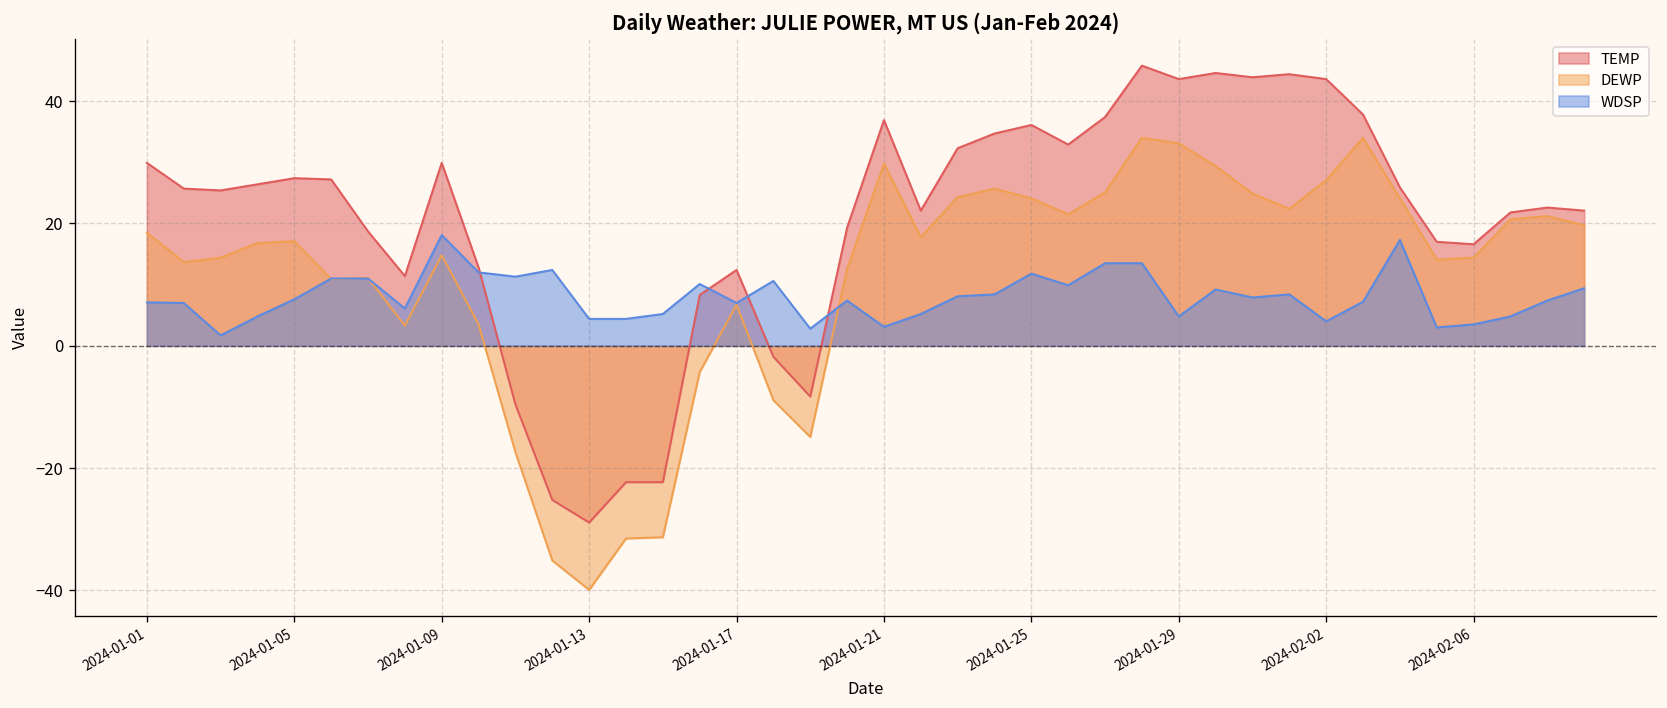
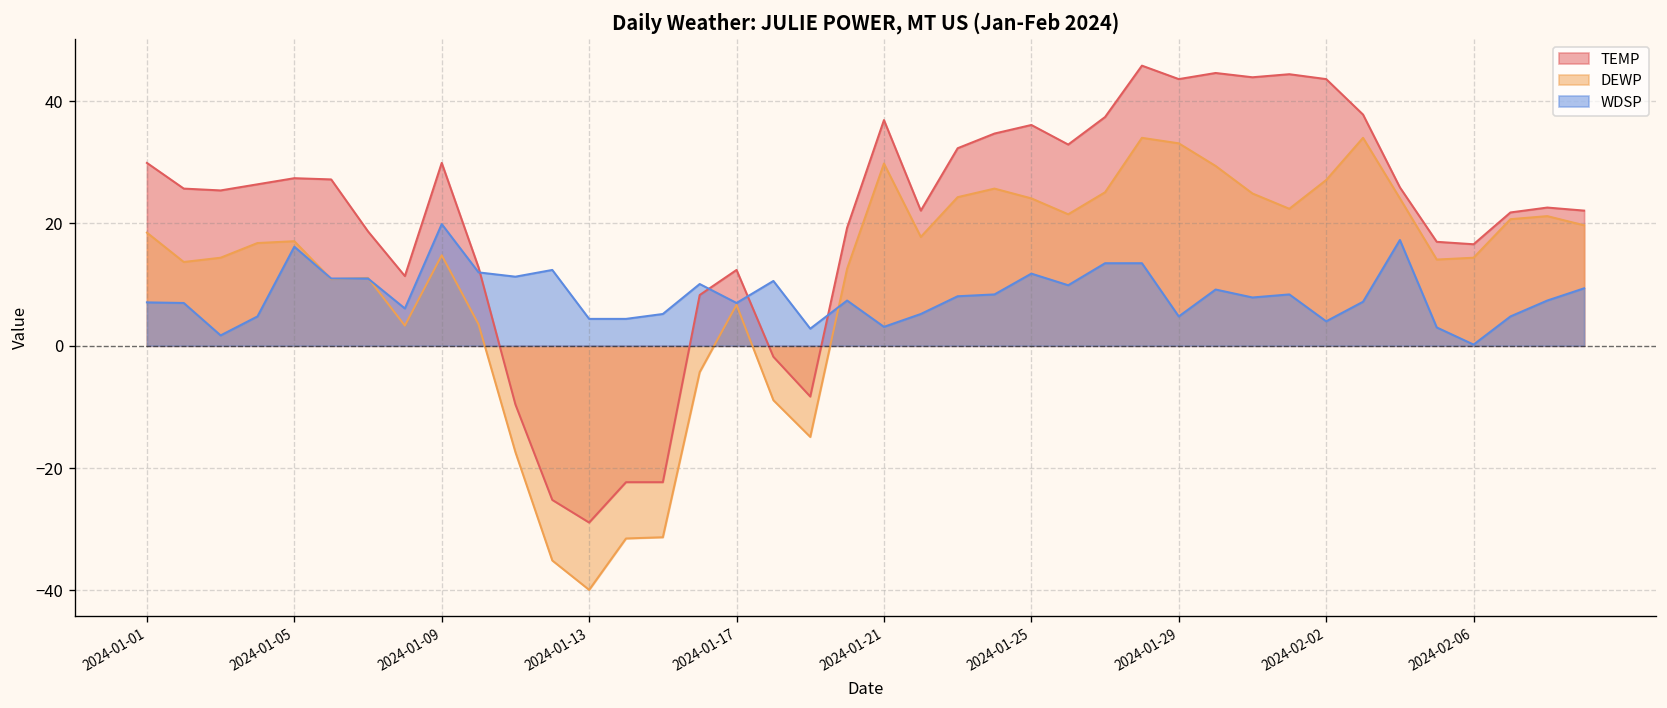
WDSP, 2024-01-05: 8 -> 16
WDSP, 2024-01-09: 18 -> 20
WDSP, 2024-02-06: 4 -> 0
